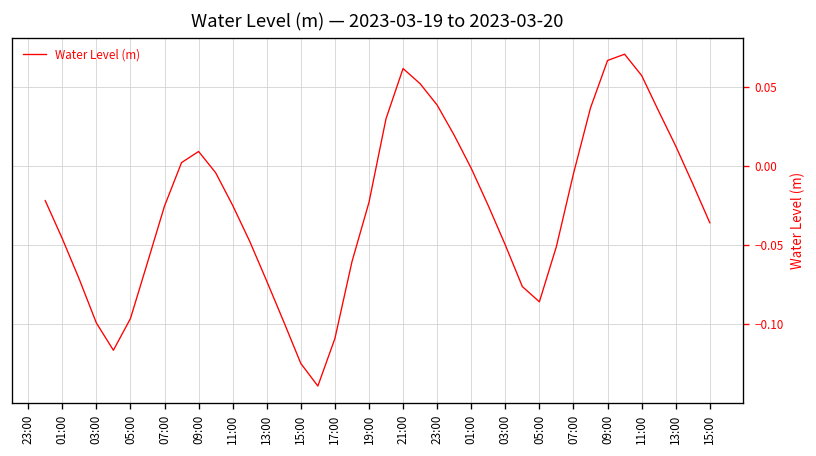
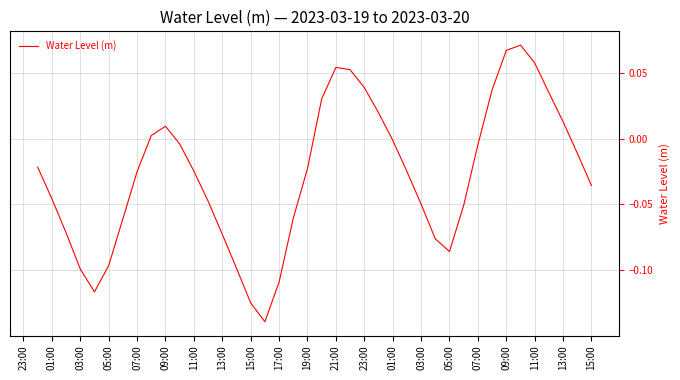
21:00: 0.062 -> 0.054
